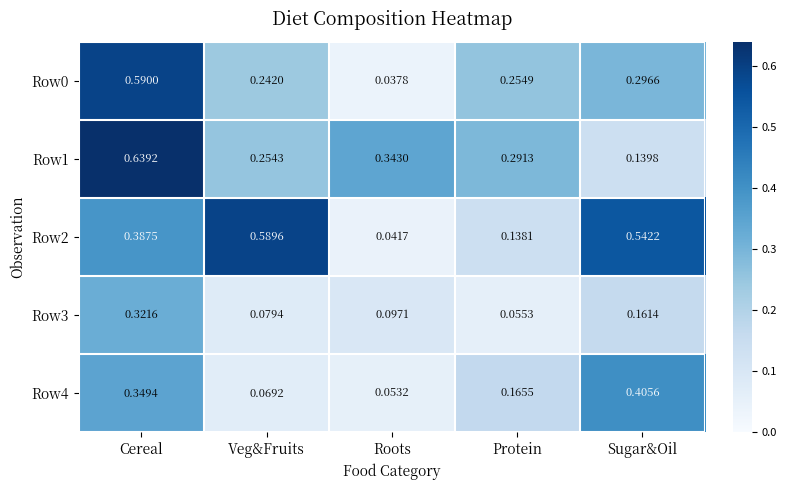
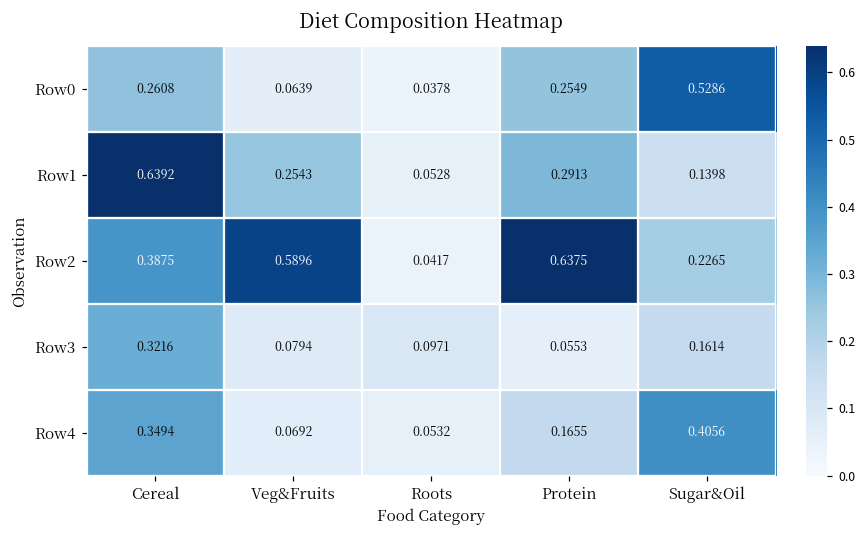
Row0, Cereal: 0.5900 -> 0.2608
Row0, Veg&Fruits: 0.2420 -> 0.0639
Row0, Sugar&Oil: 0.2966 -> 0.5286
Row1, Roots: 0.3430 -> 0.0528
Row2, Protein: 0.1381 -> 0.6375
Row2, Sugar&Oil: 0.5422 -> 0.2265
